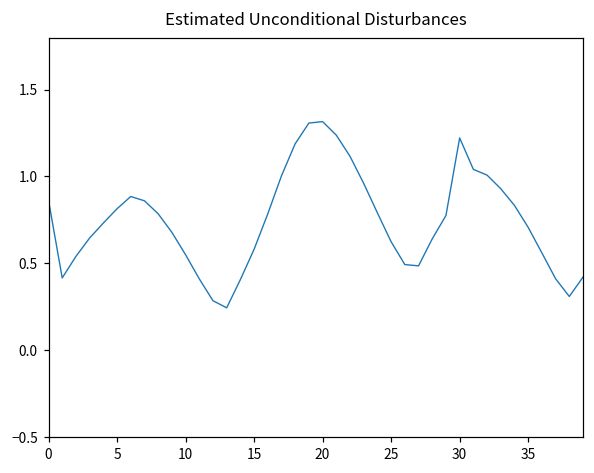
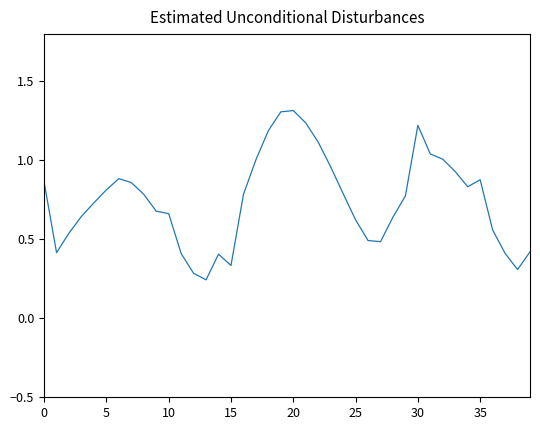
10: 0.55 -> 0.66
15: 0.58 -> 0.33
35: 0.71 -> 0.88
